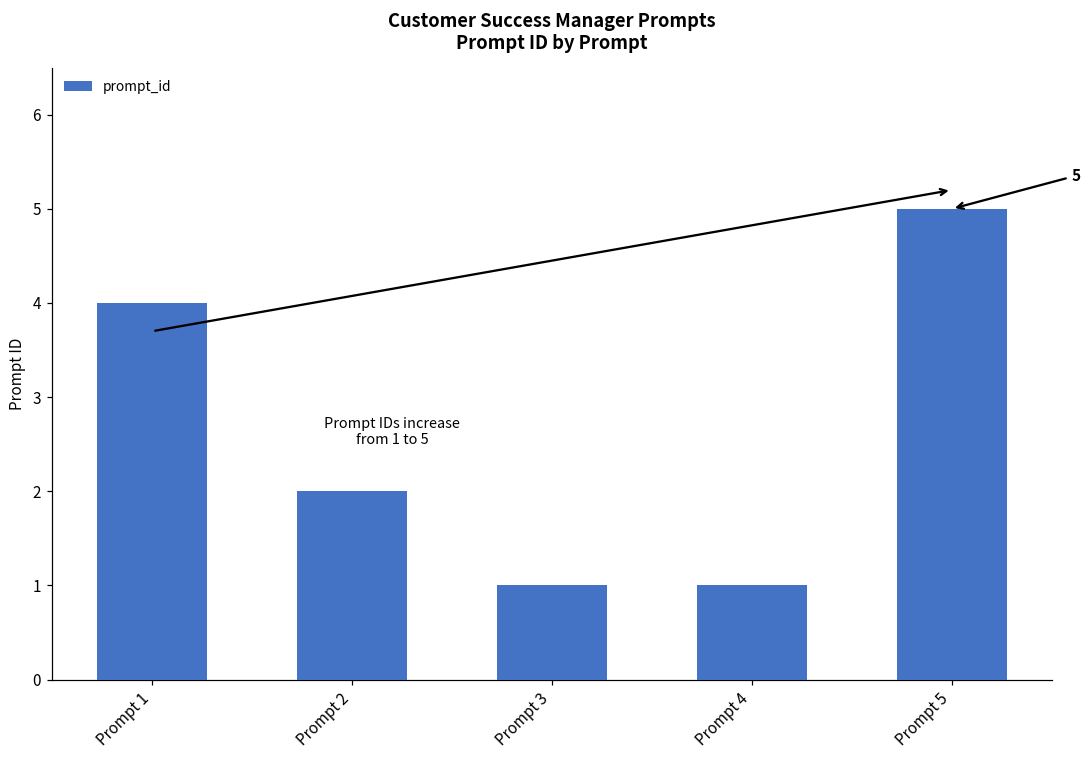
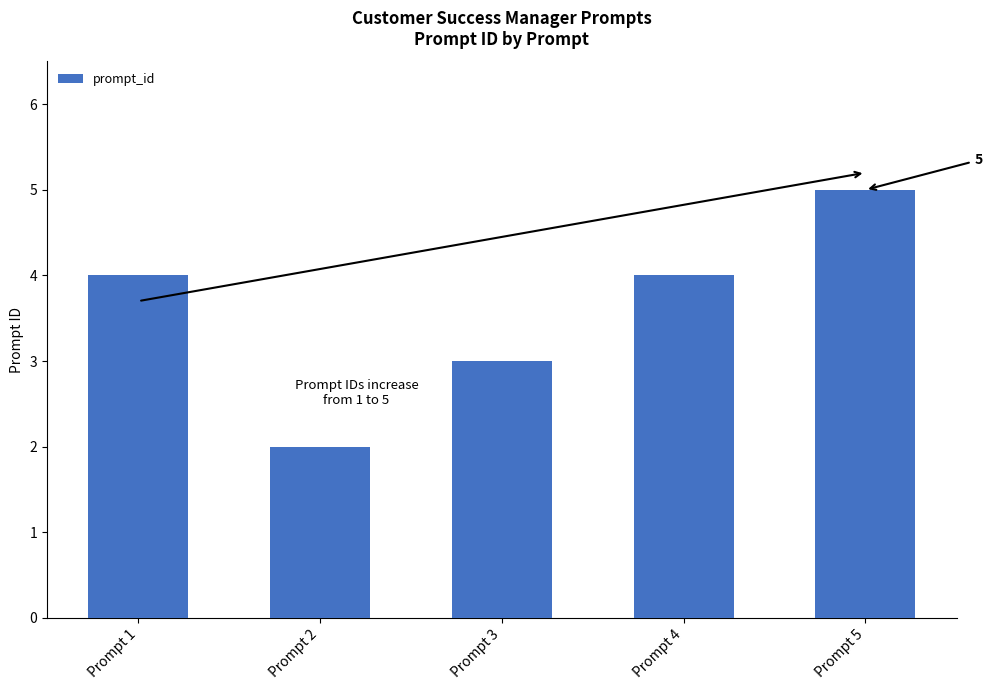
Prompt 3: 1 -> 3
Prompt 4: 1 -> 4
